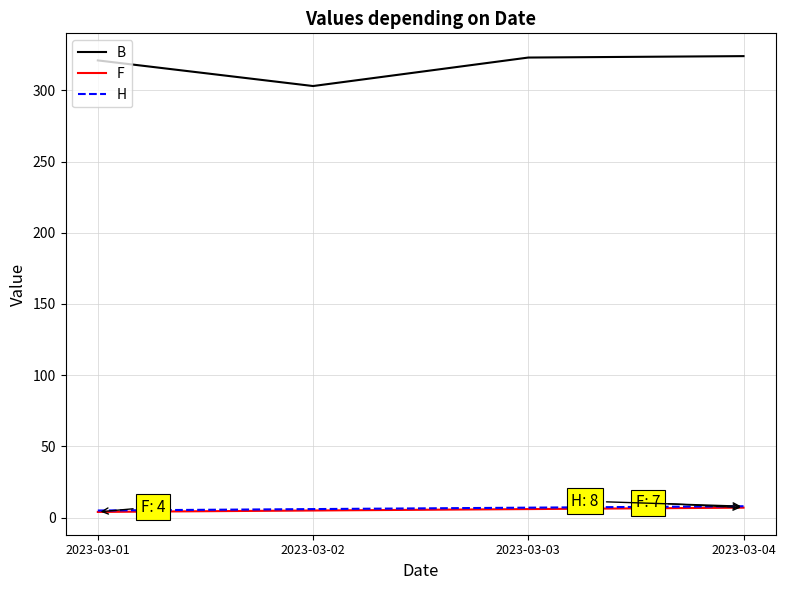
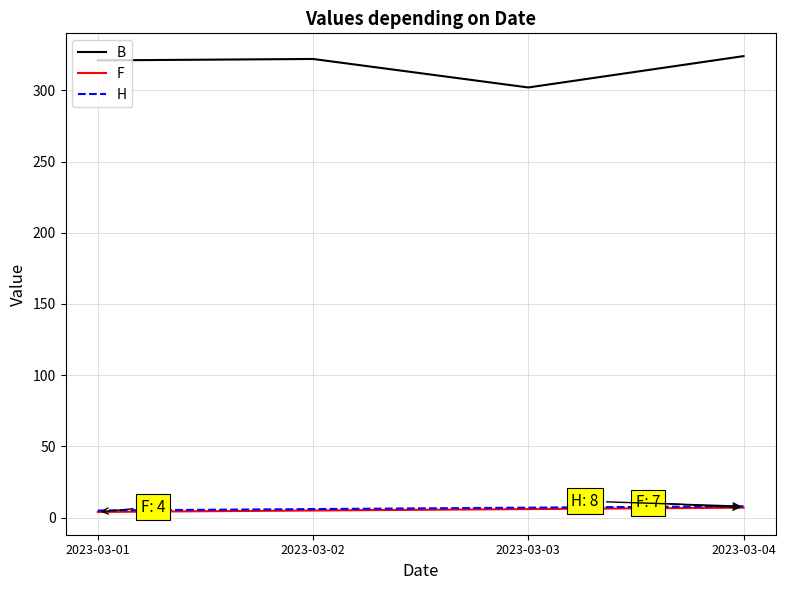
B, 2023-03-02: 303 -> 322
B, 2023-03-03: 323 -> 302
